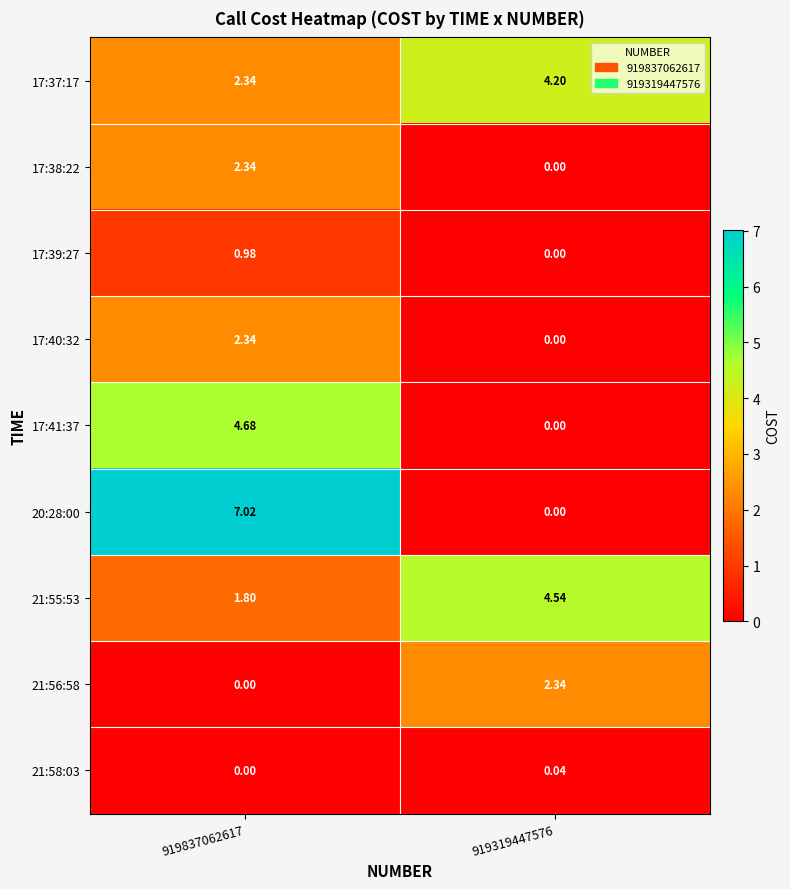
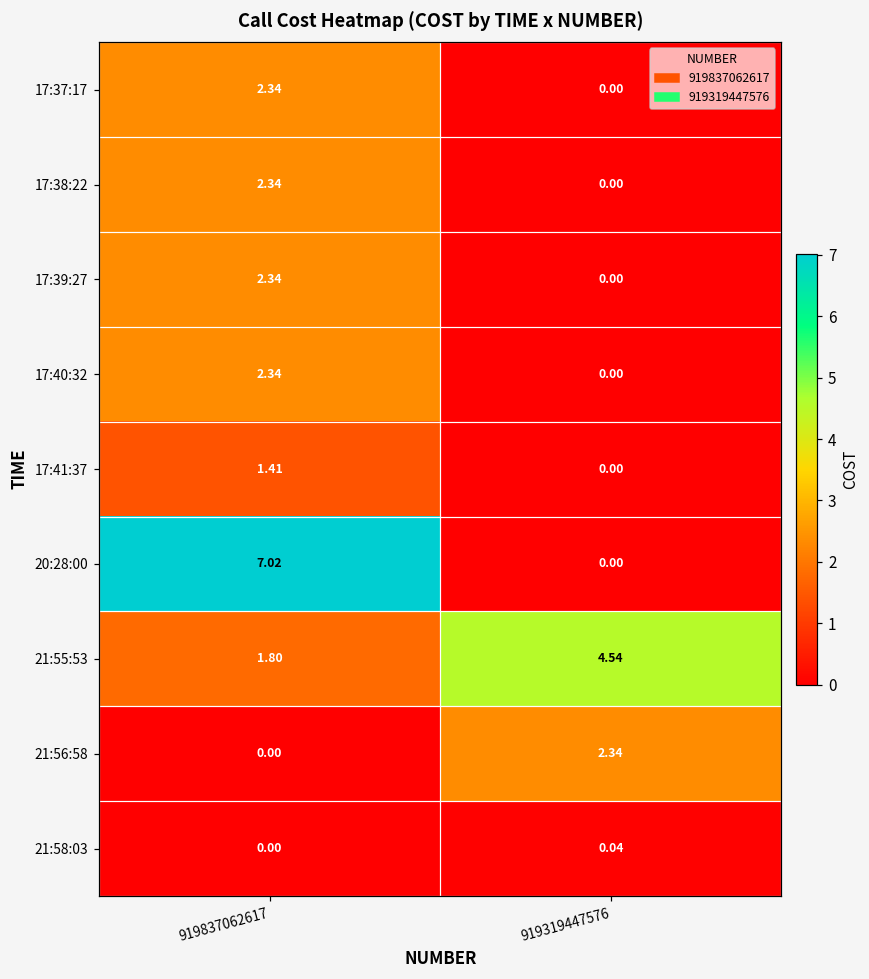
17:37:17, 919319447576: 4.20 -> 0.00
17:39:27, 919837062617: 0.98 -> 2.34
17:41:37, 919837062617: 4.68 -> 1.41
